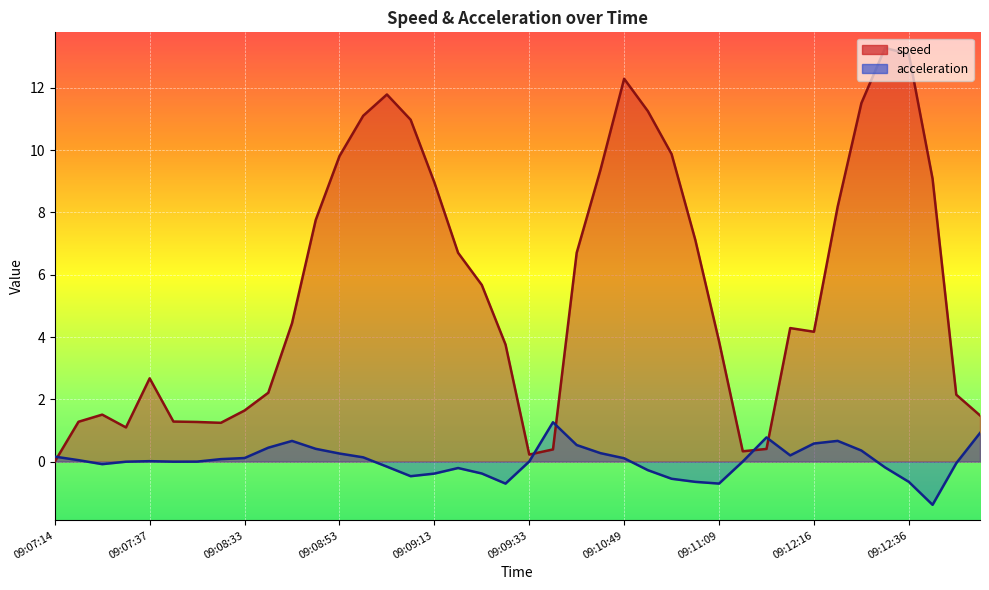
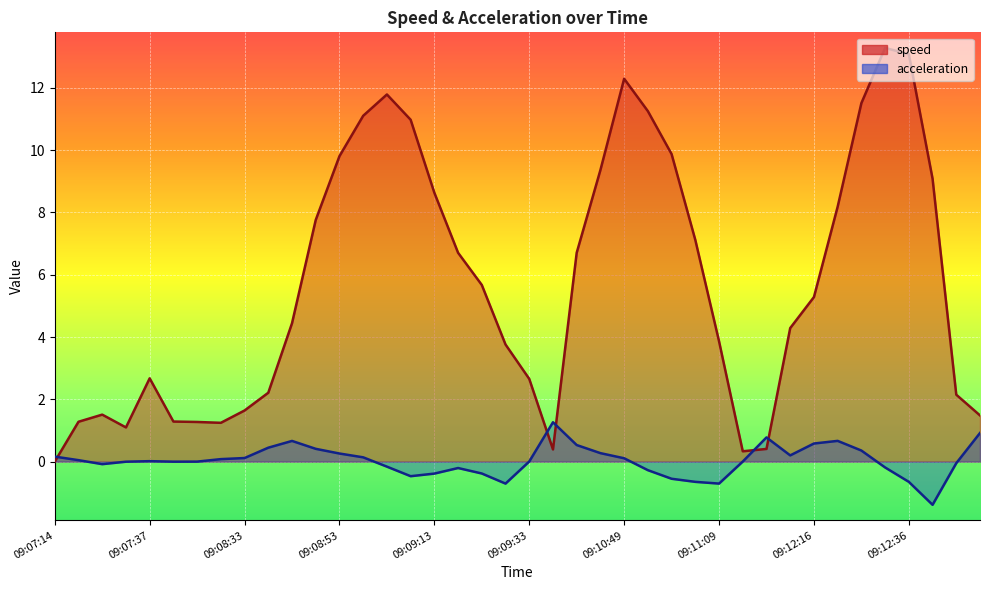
speed, 09:09:13: 9.0 -> 8.6
speed, 09:09:33: 0.2 -> 2.7
speed, 09:12:16: 4.2 -> 5.3
